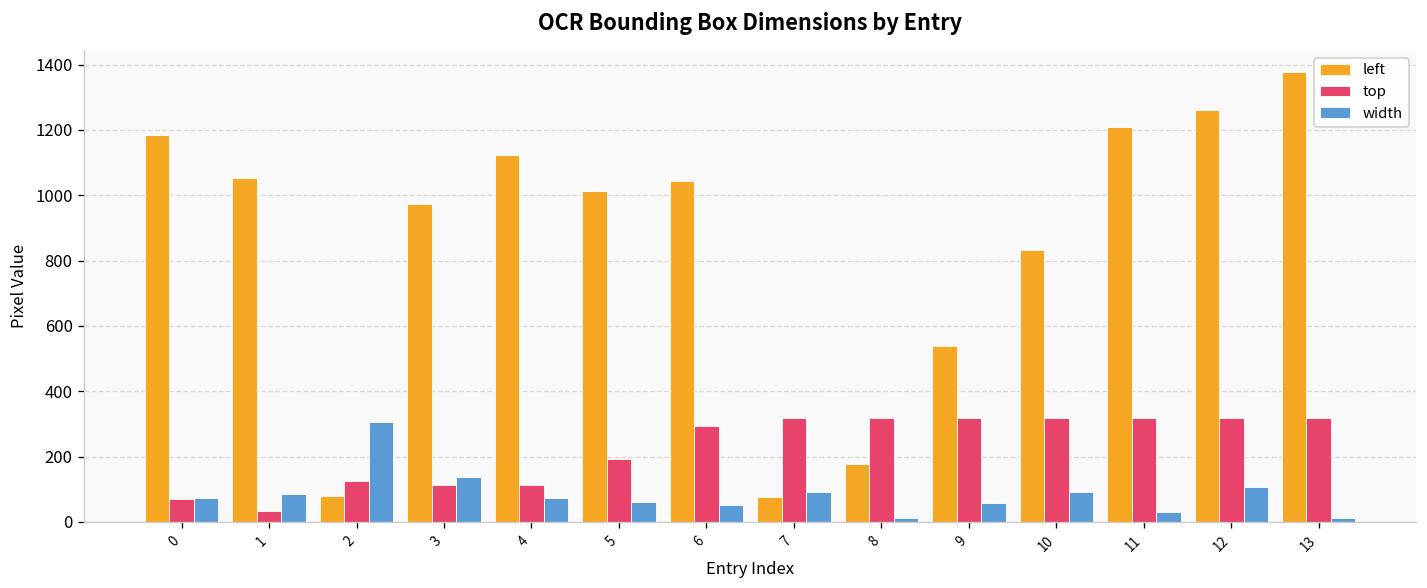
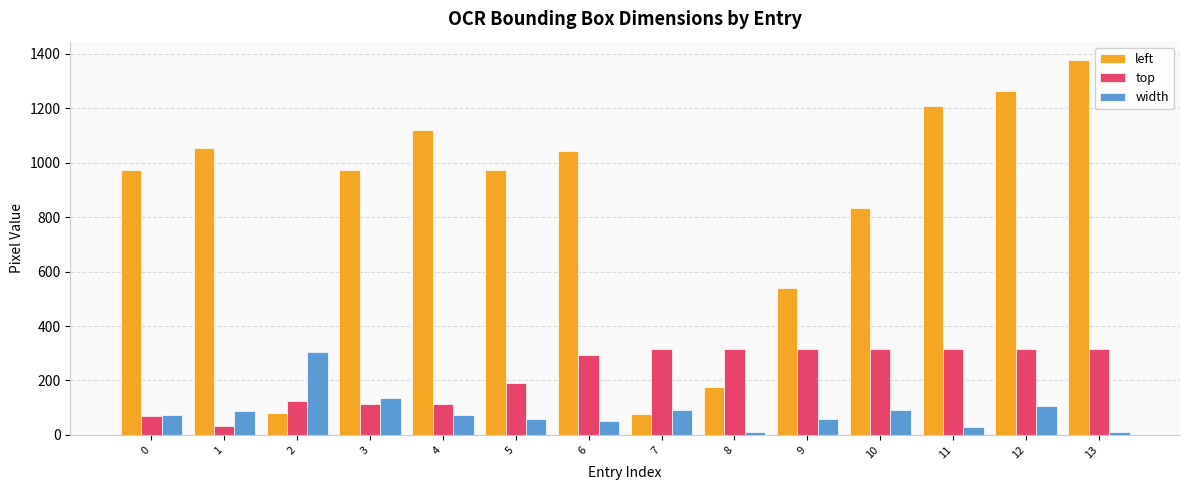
left, 0: 1190 -> 970
left, 5: 1010 -> 970
